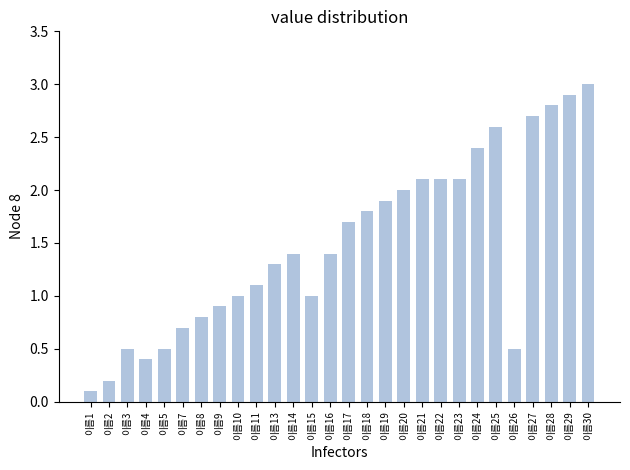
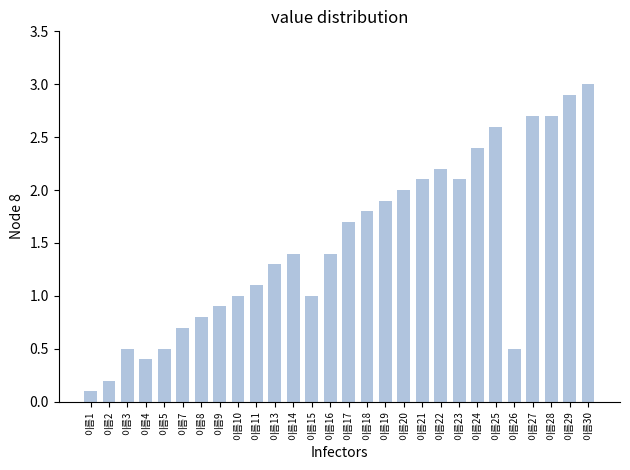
이름22: 2.1 -> 2.2
이름28: 2.8 -> 2.7
